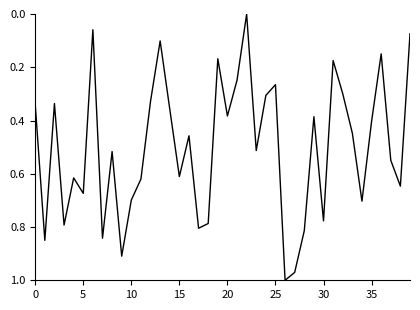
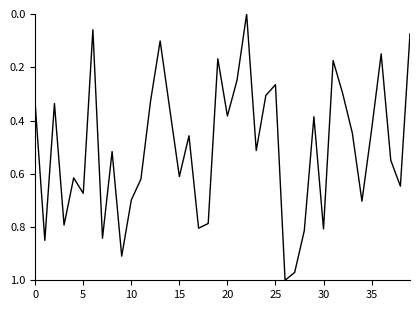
30: 0.78 -> 0.81
35: 0.40 -> 0.44
